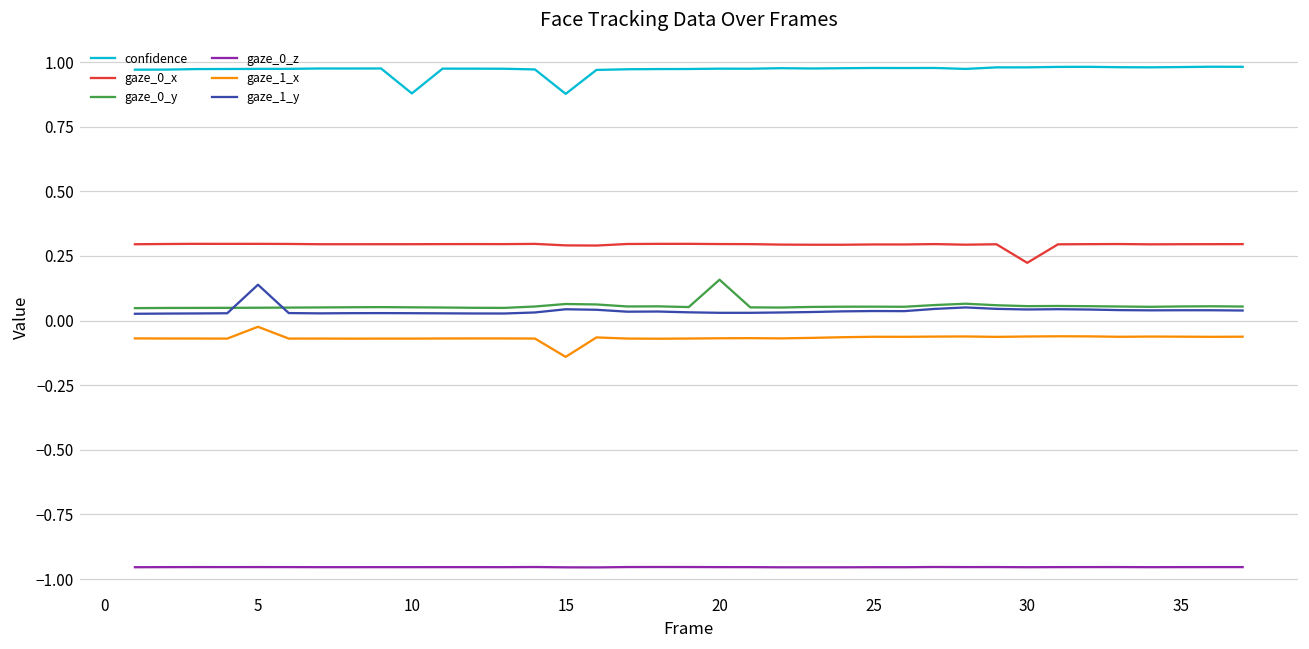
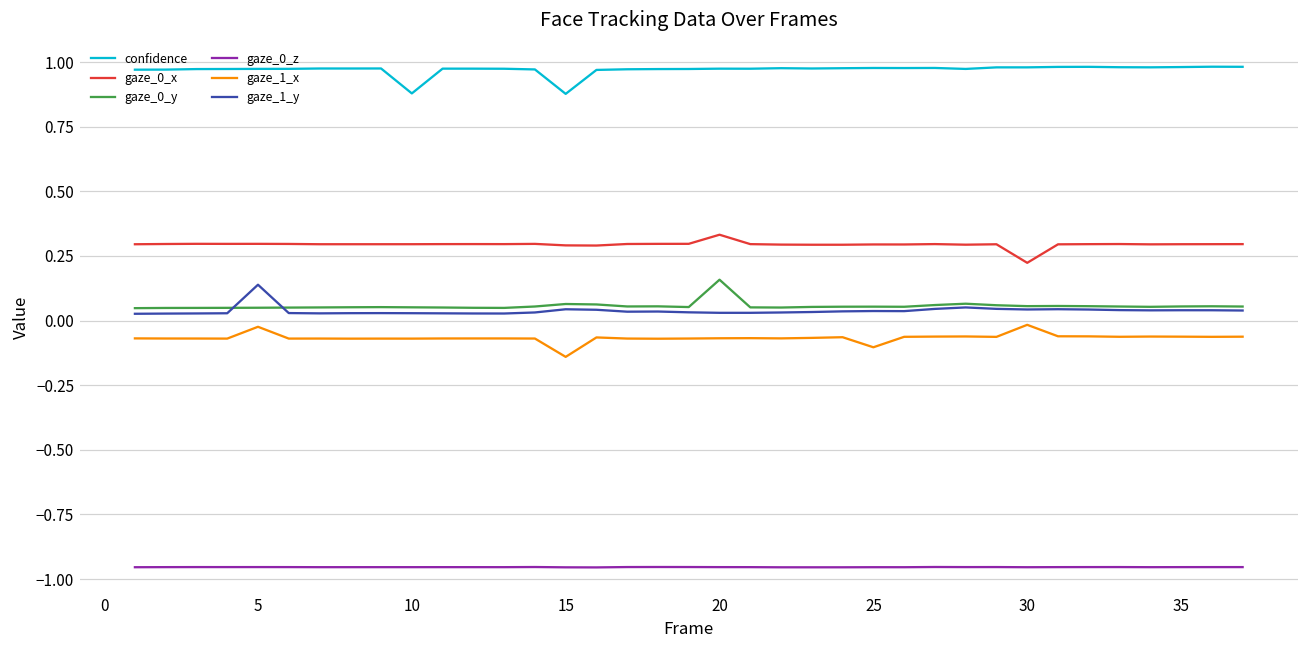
gaze_0_x, 20: 0.30 -> 0.33
gaze_1_x, 25: -0.06 -> -0.10
gaze_1_x, 30: -0.06 -> -0.02
